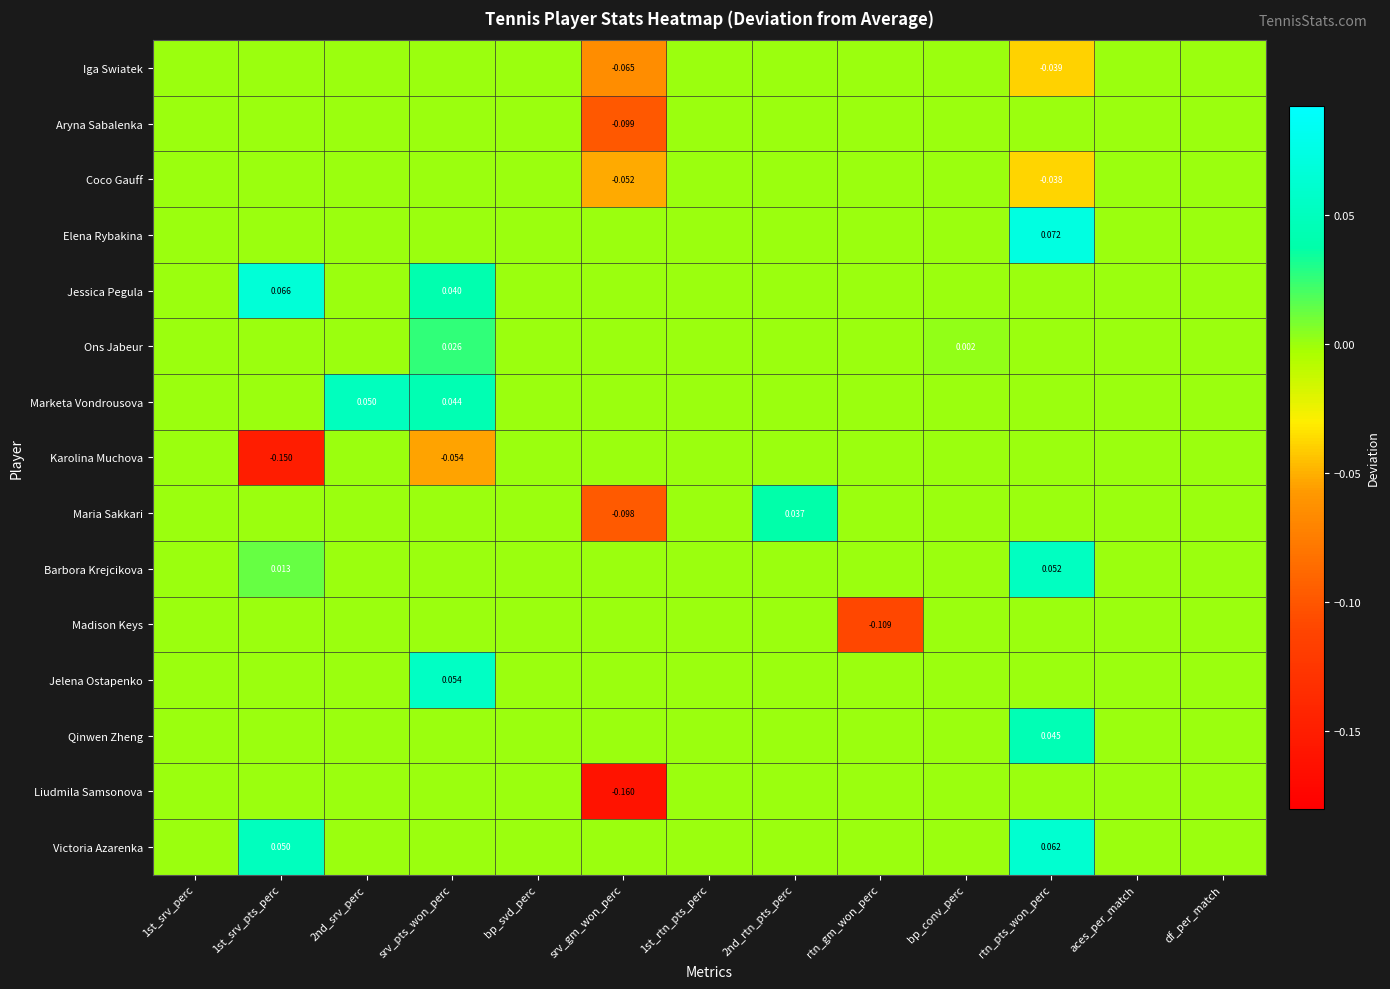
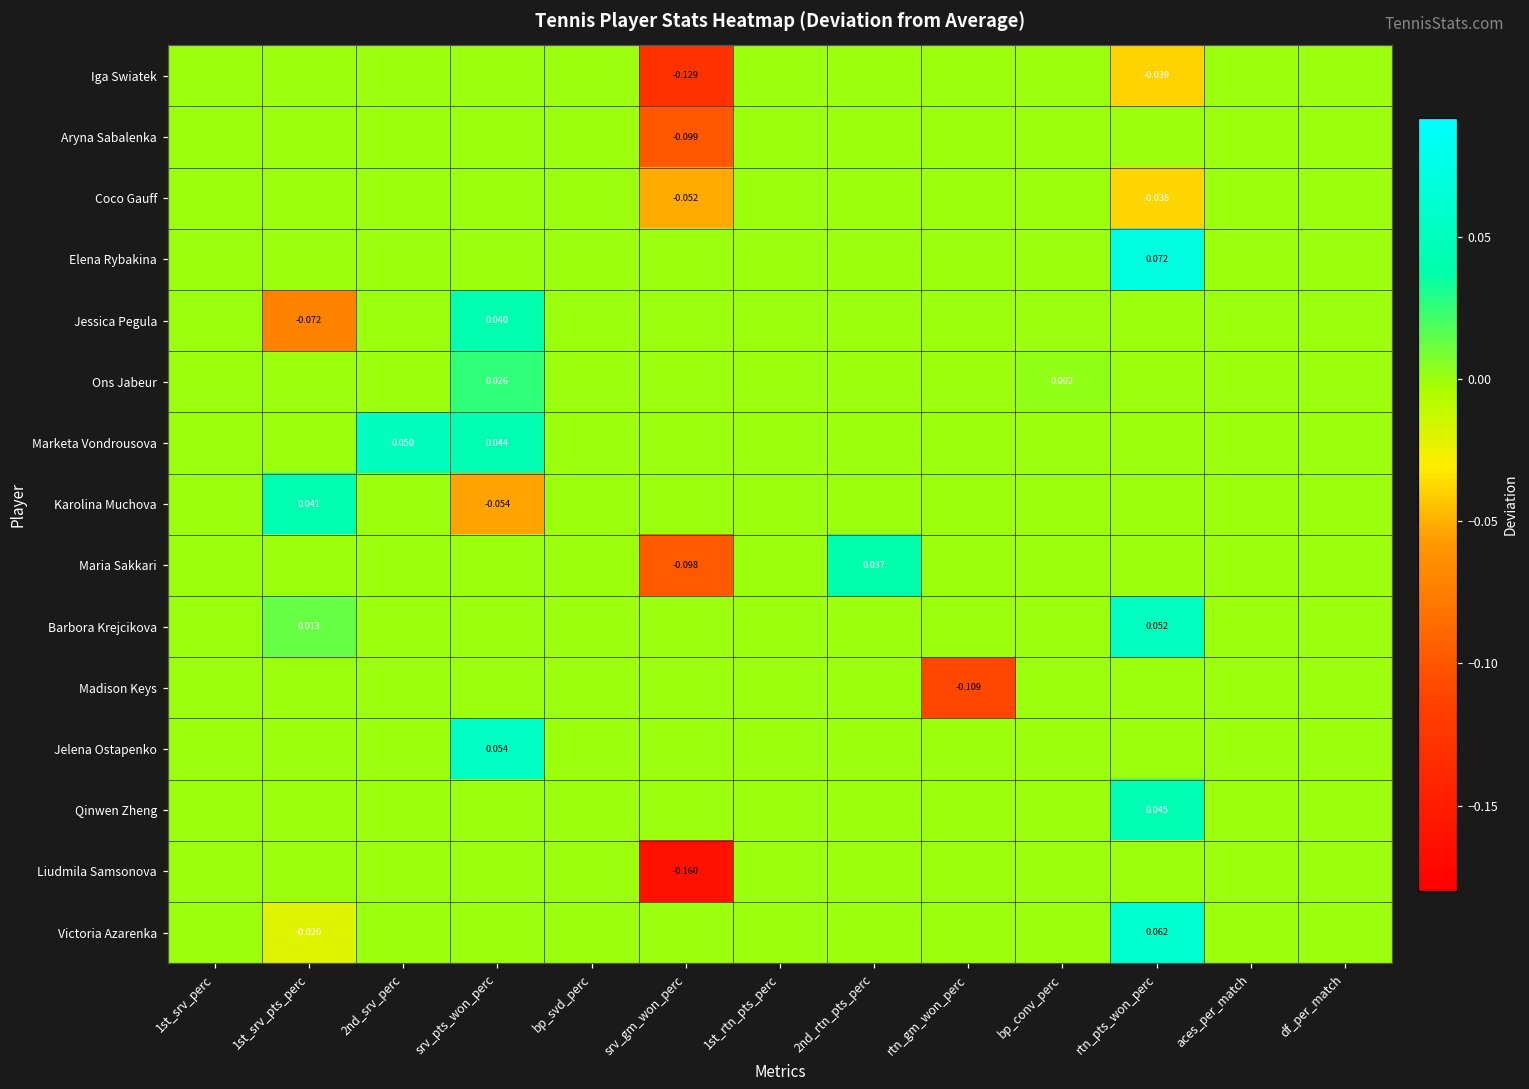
Iga Swiatek, srv_gm_won_perc: -0.065 -> -0.129
Jessica Pegula, 1st_srv_pts_perc: 0.066 -> -0.072
Karolina Muchova, 1st_srv_pts_perc: -0.150 -> 0.041
Victoria Azarenka, 1st_srv_pts_perc: 0.050 -> -0.020
